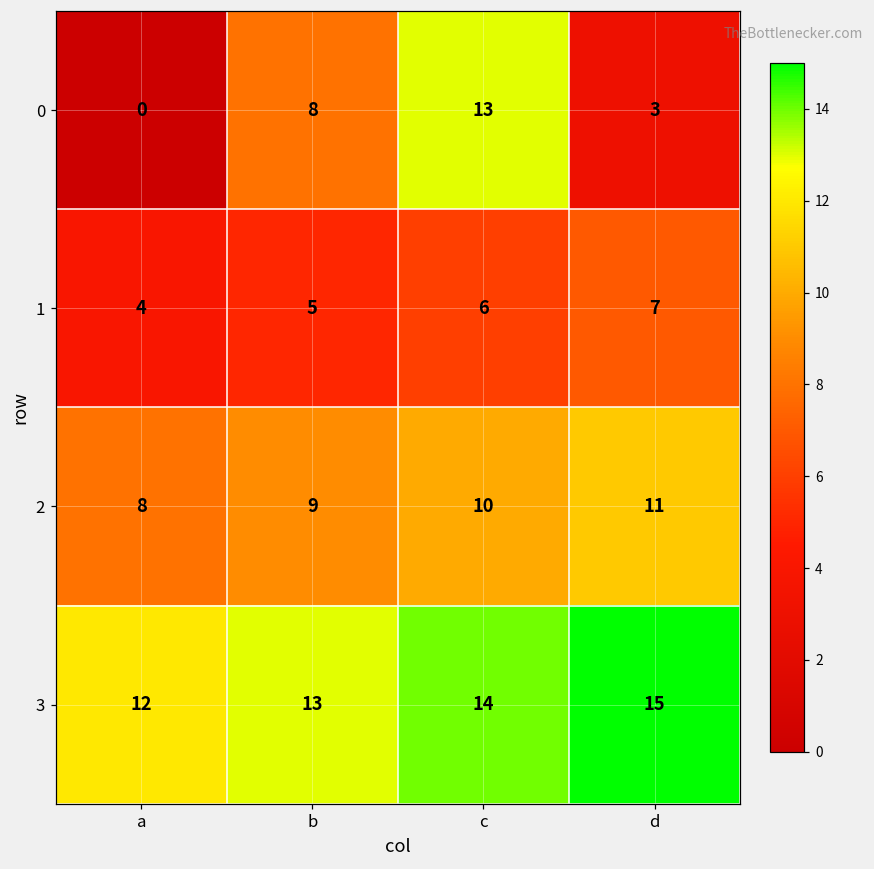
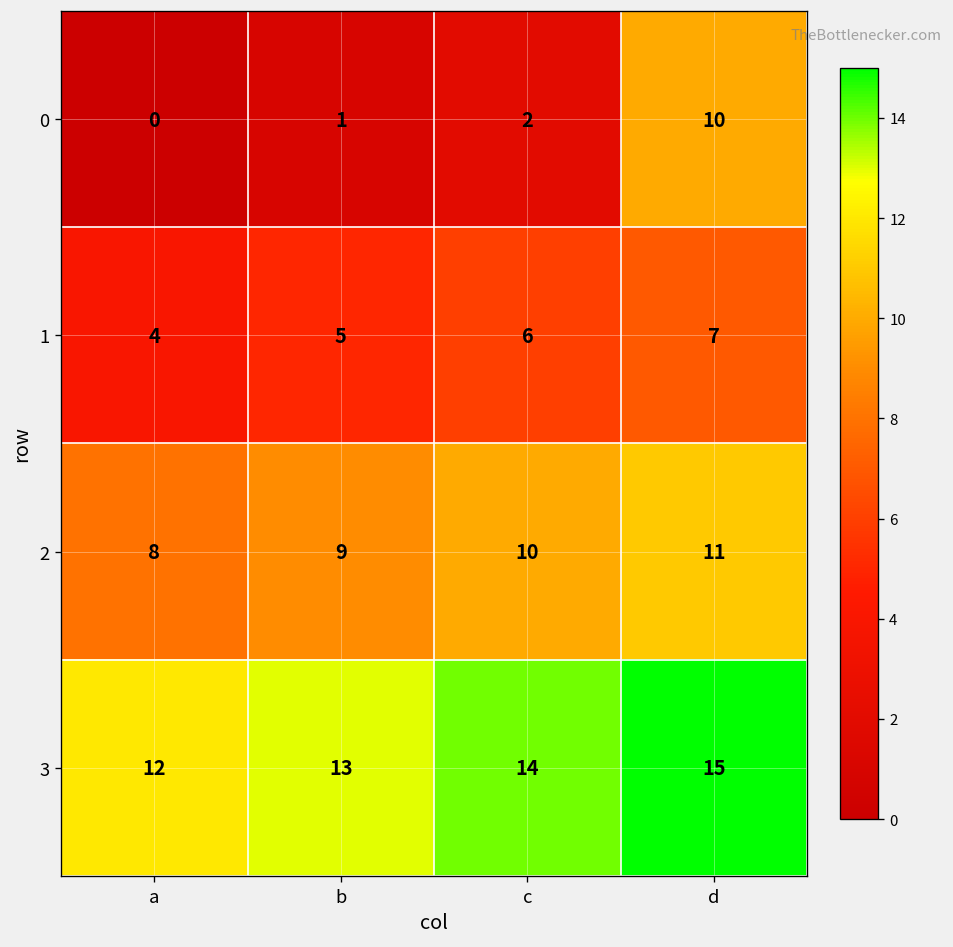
0, b: 8 -> 1
0, c: 13 -> 2
0, d: 3 -> 10
